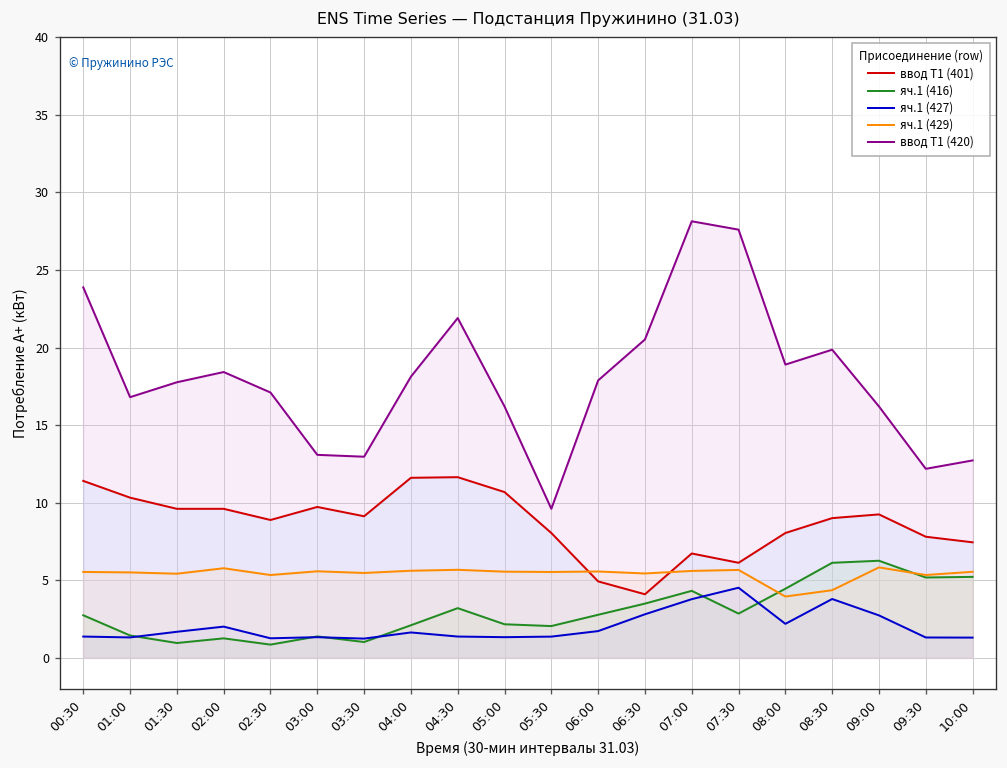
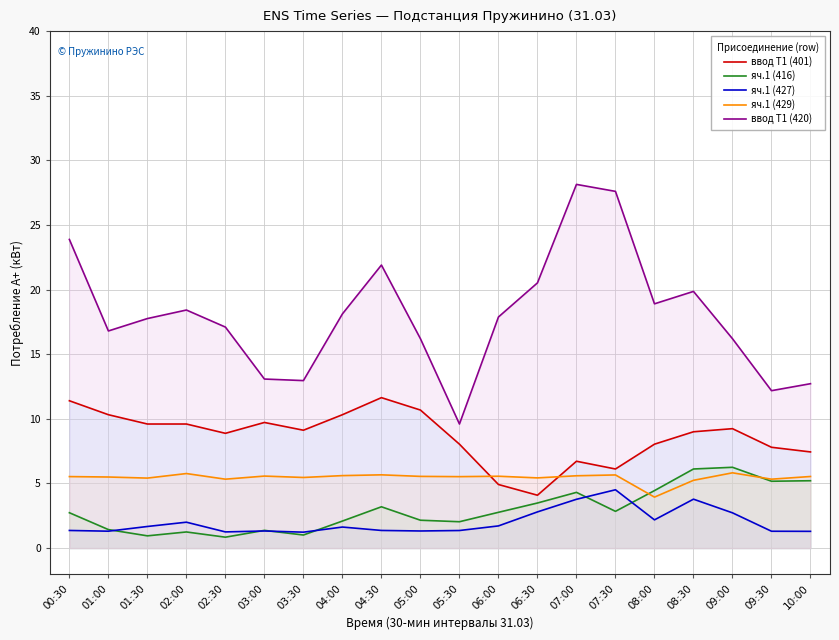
ввод Т1 (401), 04:00: 11.6 -> 10.3
яч.1 (429), 08:30: 4.4 -> 5.2
